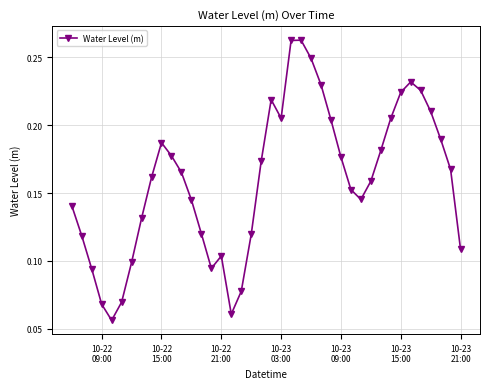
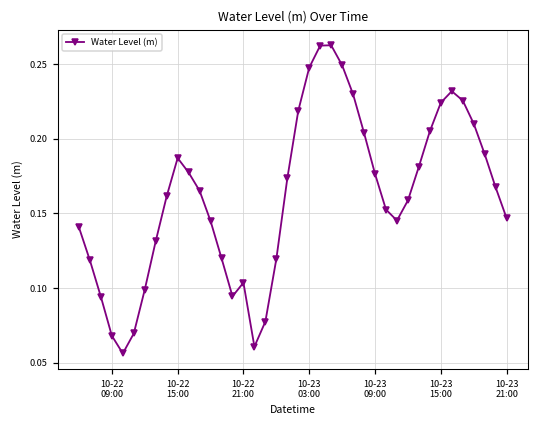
10-23 03:00: 0.205 -> 0.248
10-23 21:00: 0.108 -> 0.147
